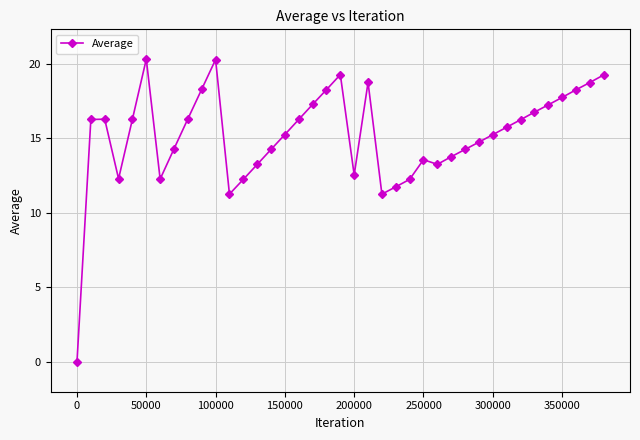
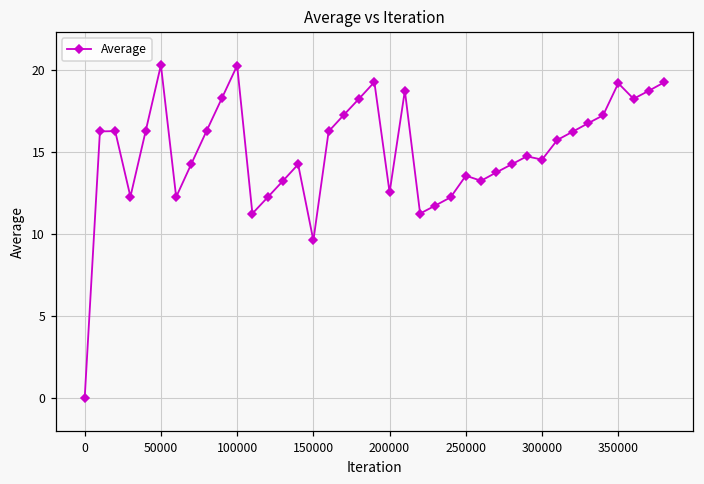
150000: 15.3 -> 9.6
300000: 15.3 -> 14.6
350000: 17.8 -> 19.2
